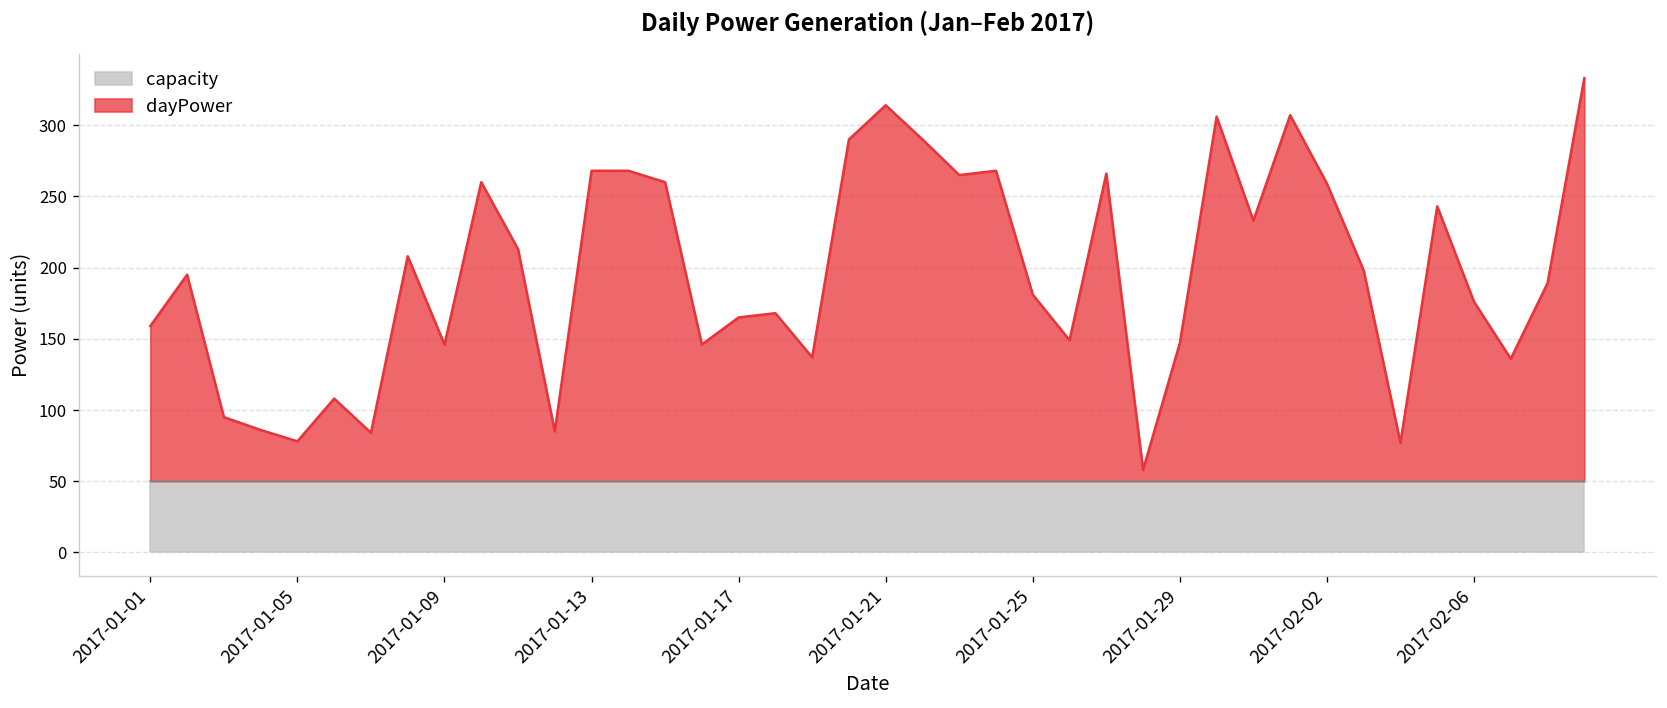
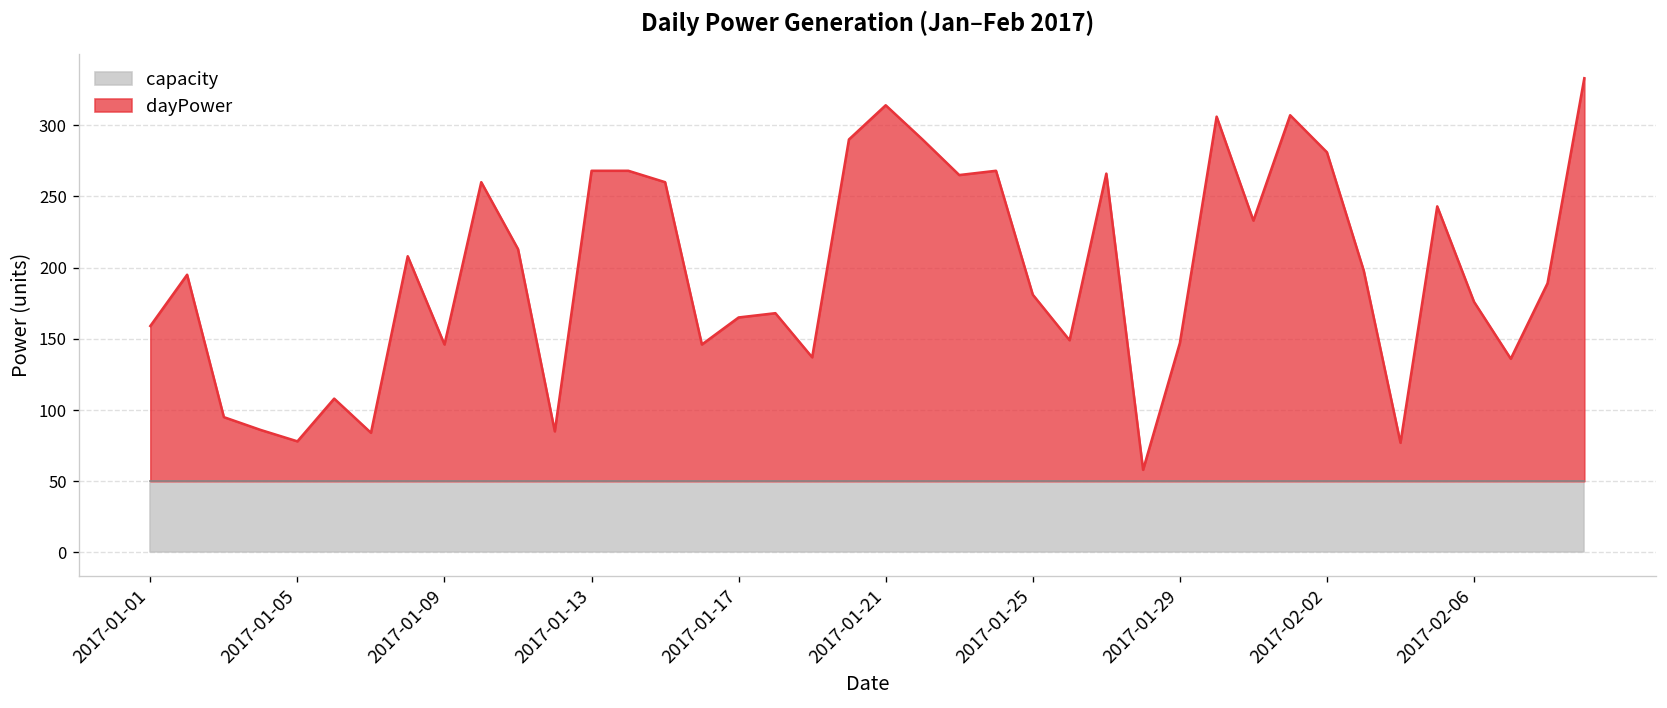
dayPower, 2017-02-02: 259 -> 281
